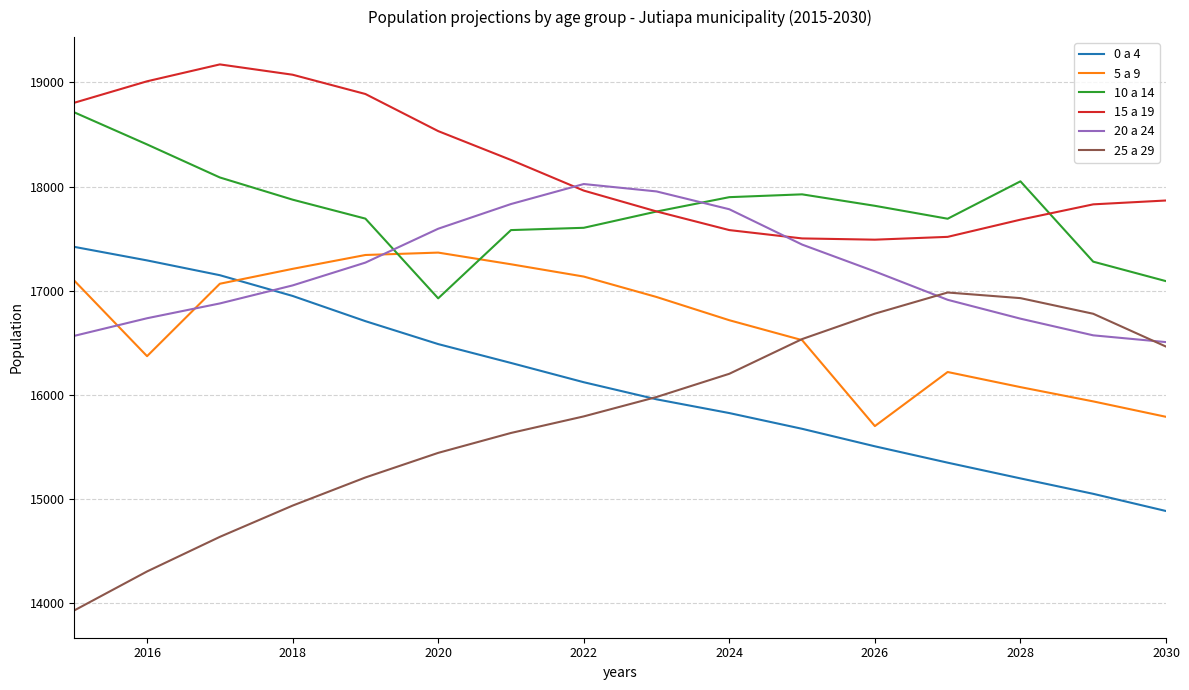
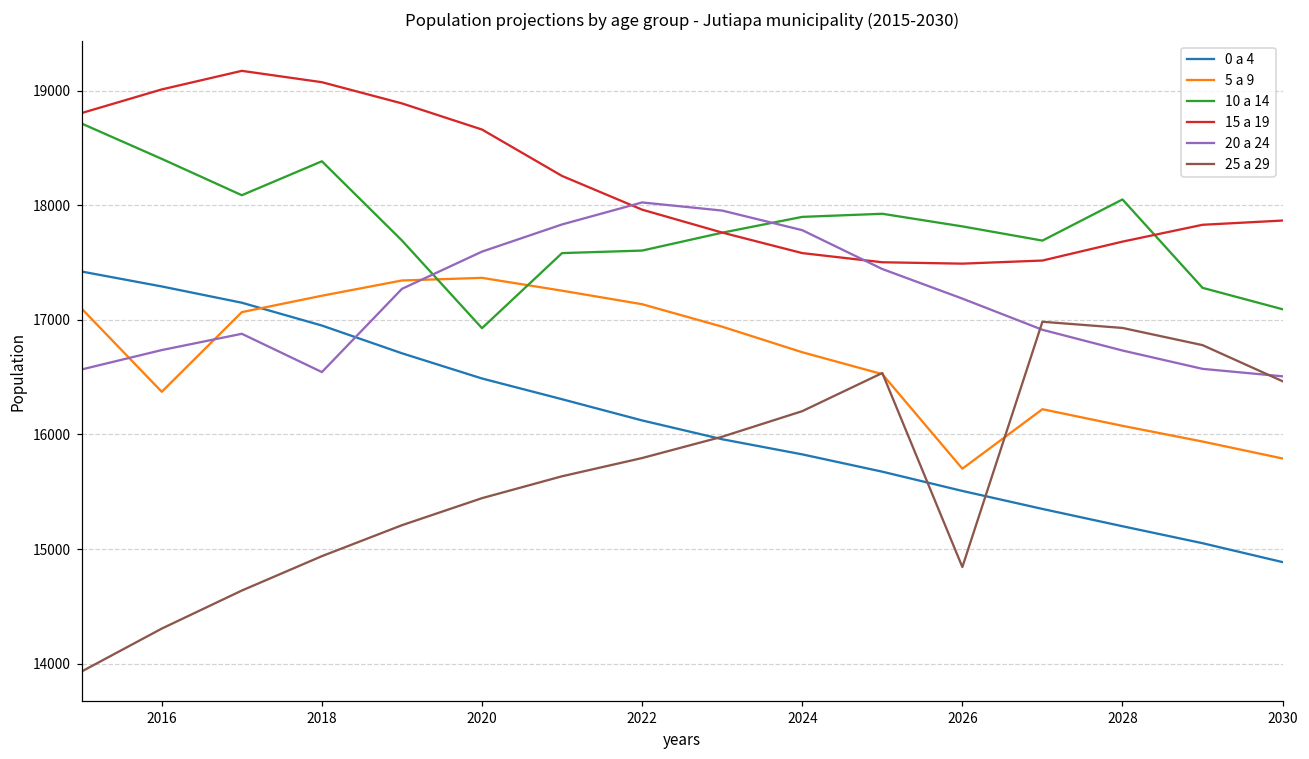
10 a 14, 2018: 17870 -> 18380
20 a 24, 2018: 17050 -> 16540
15 a 19, 2020: 18530 -> 18660
25 a 29, 2026: 16780 -> 14840
